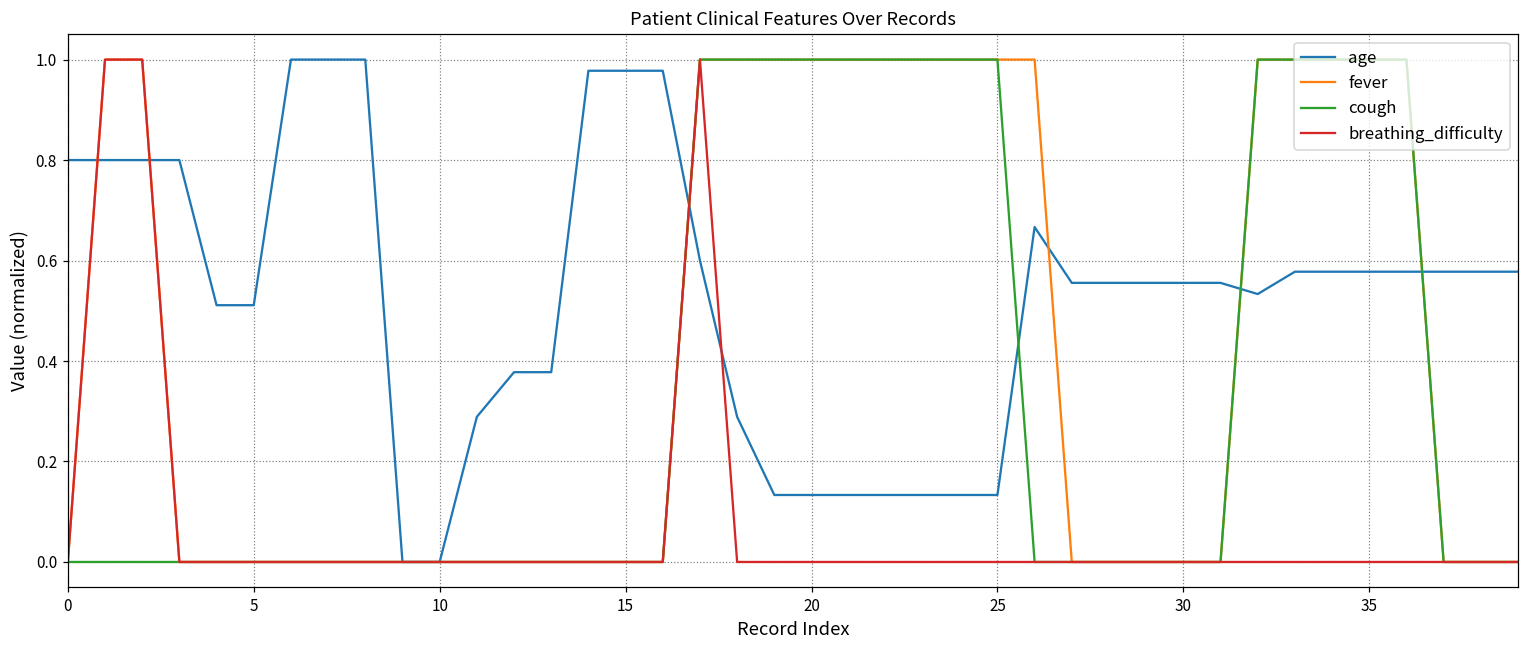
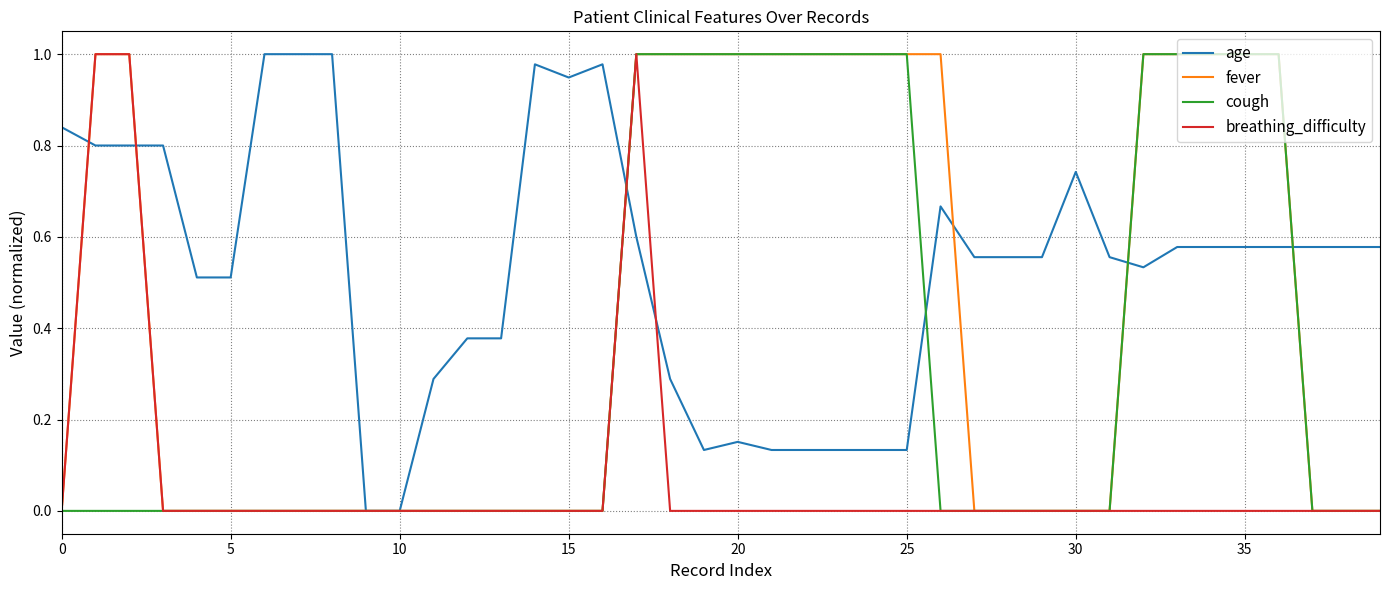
age, 0: 0.80 -> 0.84
age, 15: 0.98 -> 0.95
age, 20: 0.13 -> 0.15
age, 30: 0.56 -> 0.74
